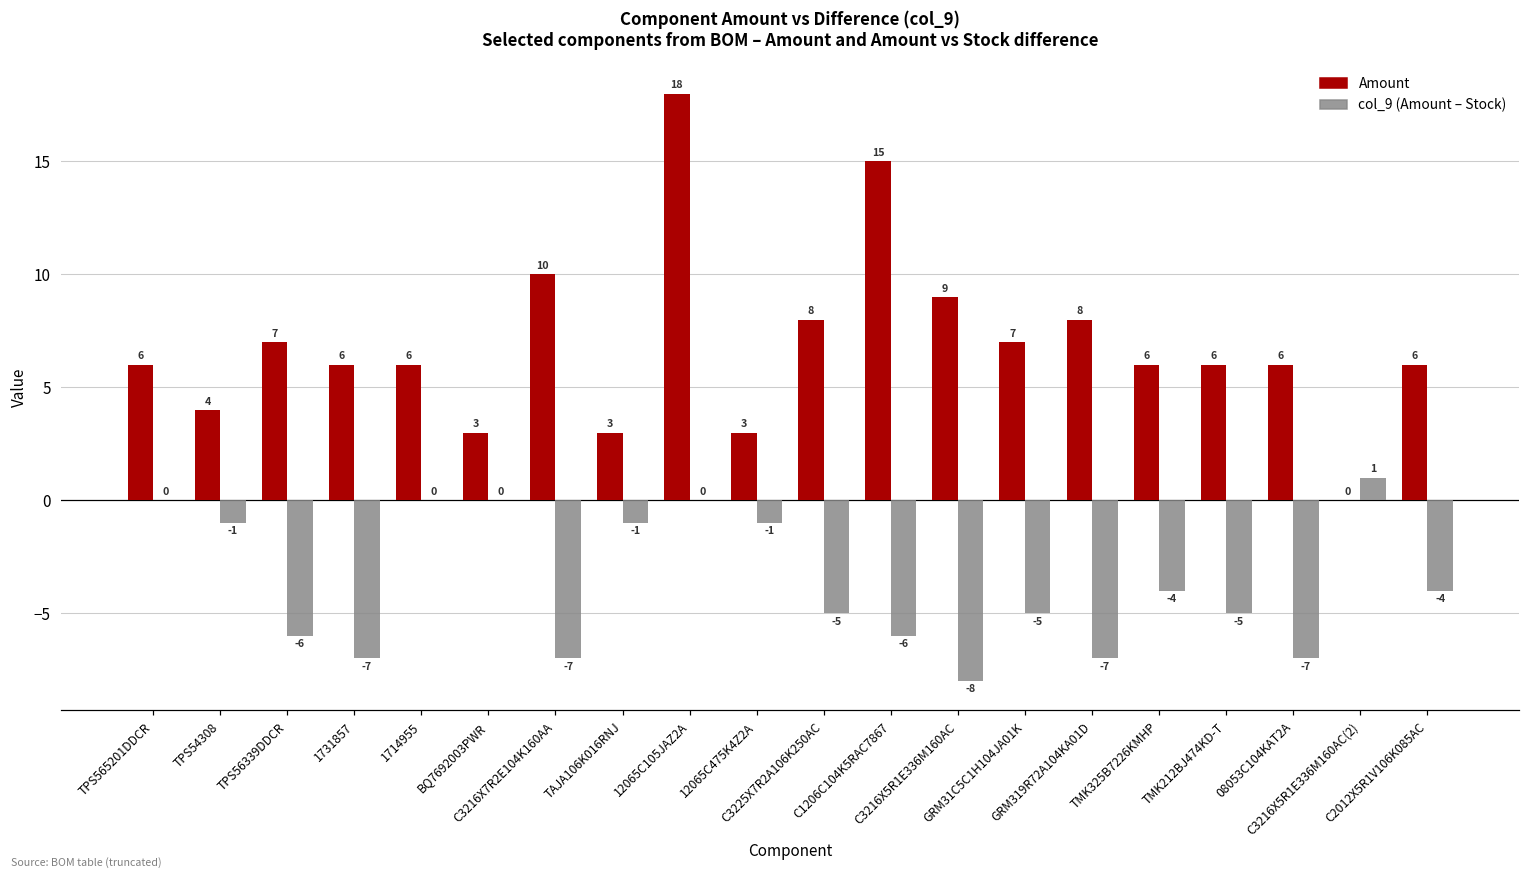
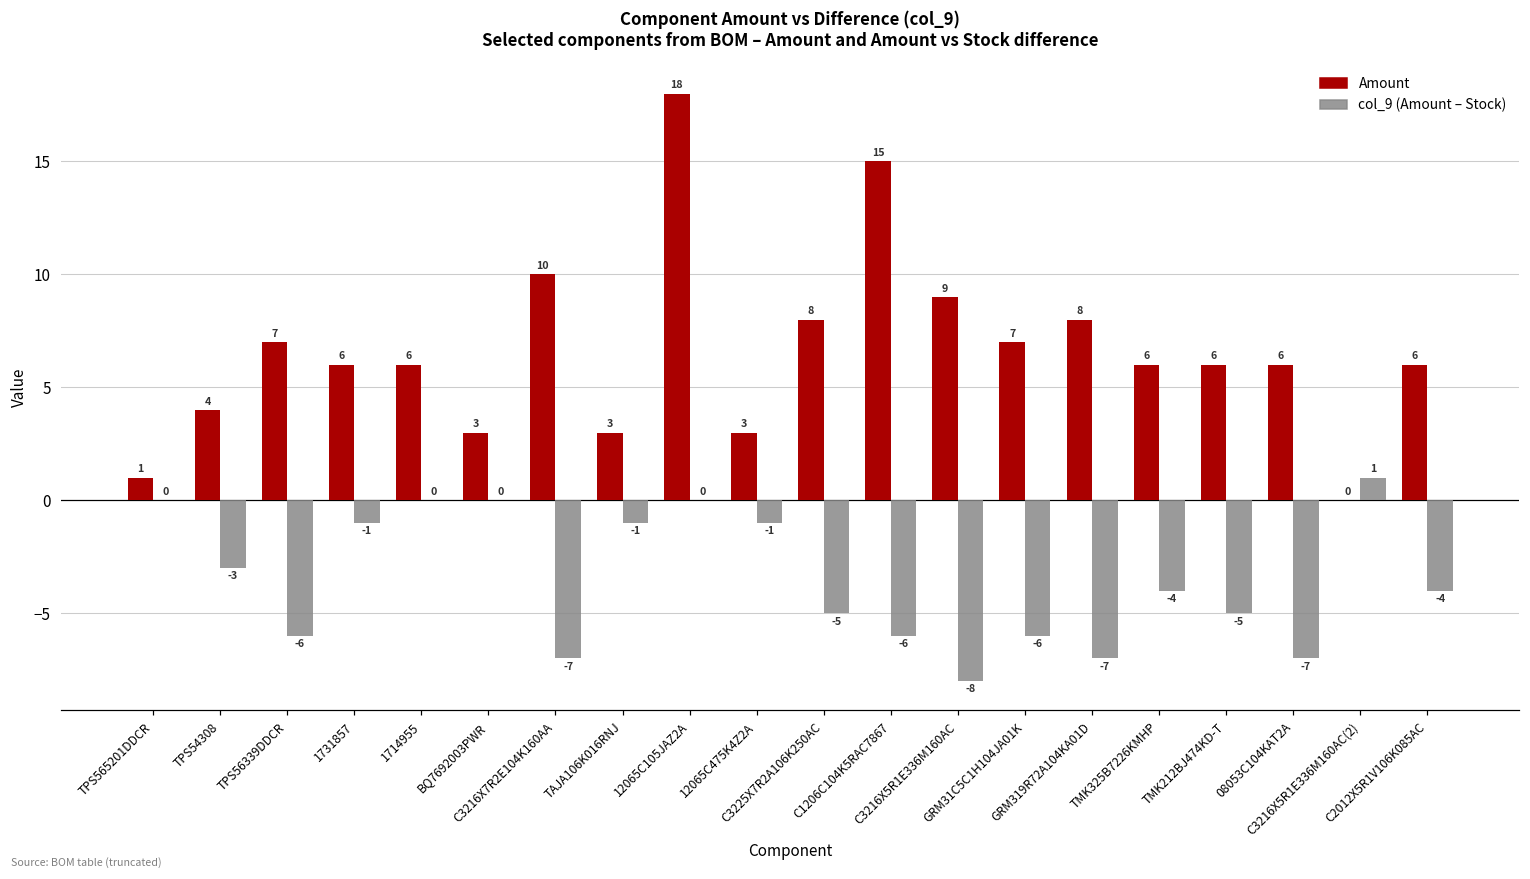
Amount, TPS565201DDCR: 6 -> 1
col_9 (Amount – Stock), TPS54308: -1 -> -3
col_9 (Amount – Stock), 1731857: -7 -> -1
col_9 (Amount – Stock), GRM31C5C1H104JA01K: -5 -> -6
